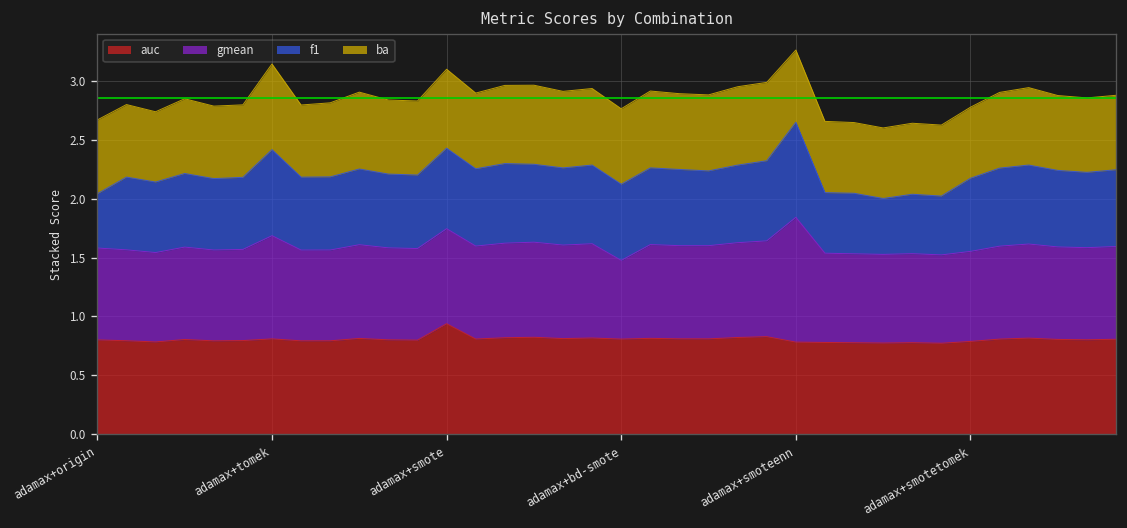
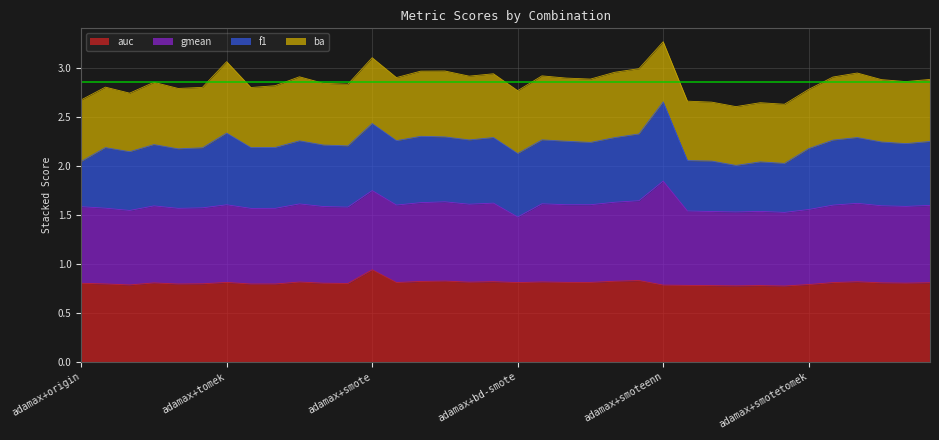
gmean, adamax+tomek: 0.9 -> 0.8
